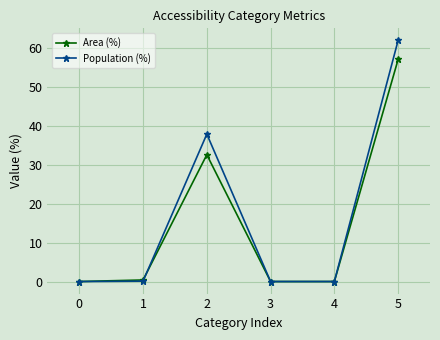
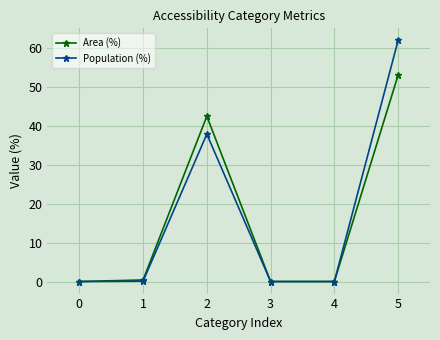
Area (%), 2: 33 -> 43
Area (%), 5: 57 -> 53
